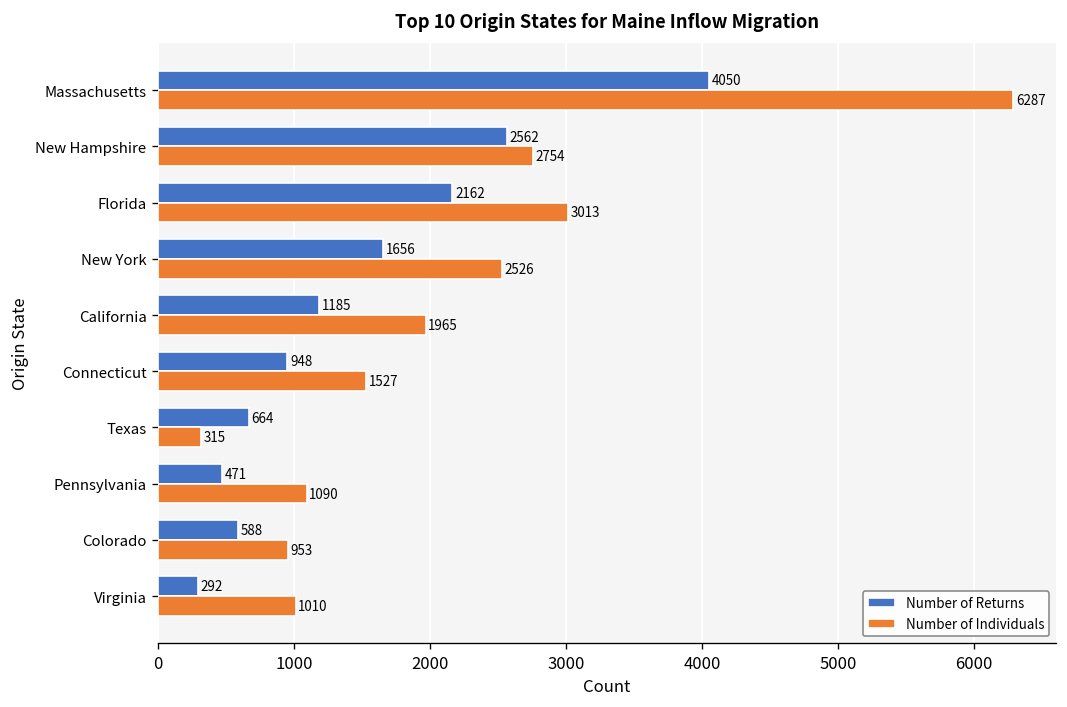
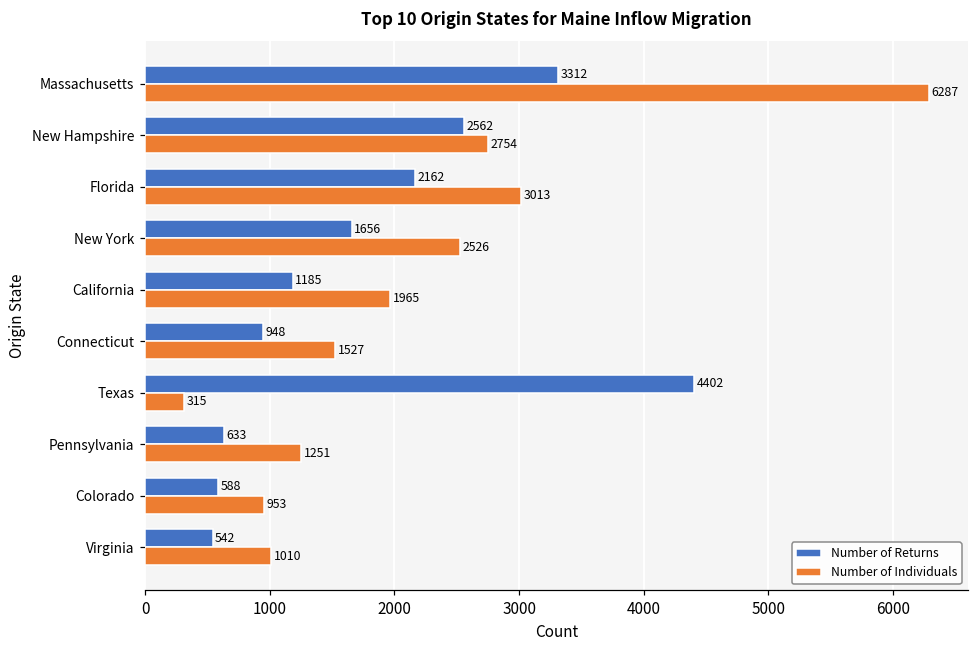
Number of Returns, Massachusetts: 4050 -> 3312
Number of Returns, Texas: 664 -> 4402
Number of Returns, Pennsylvania: 471 -> 633
Number of Individuals, Pennsylvania: 1090 -> 1251
Number of Returns, Virginia: 292 -> 542
